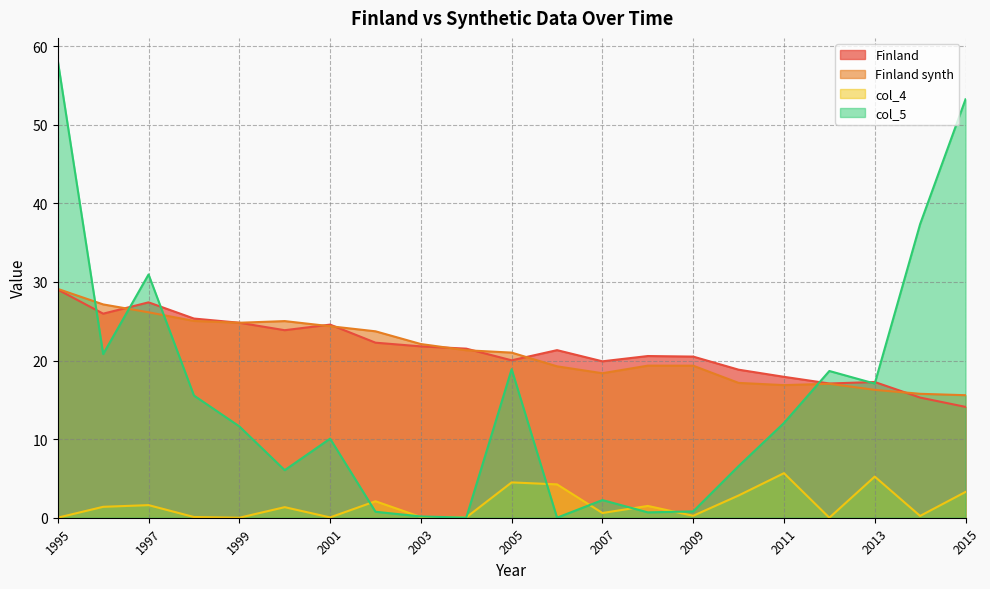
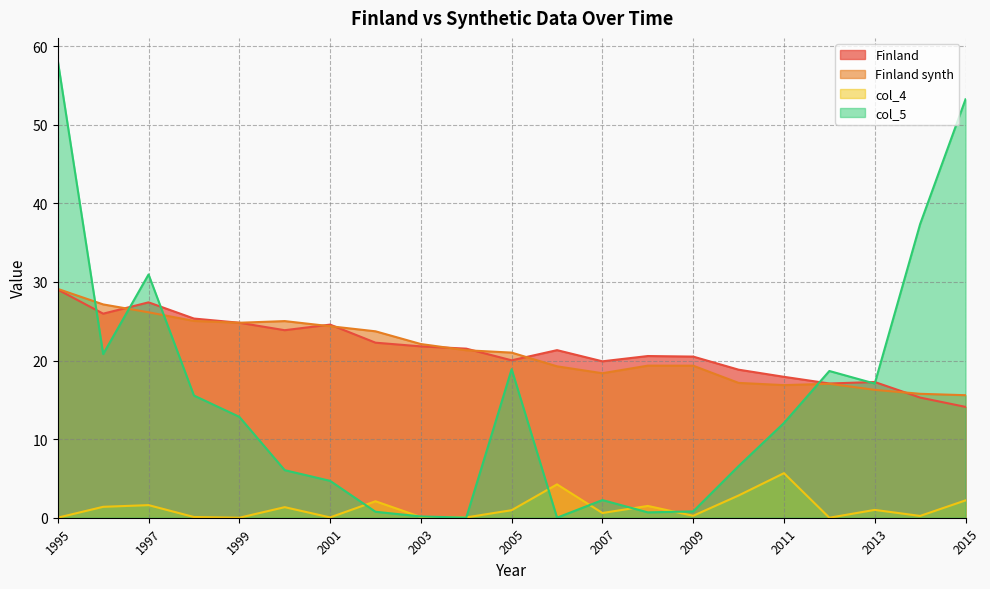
col_5, 1999: 12 -> 13
col_5, 2001: 10 -> 5
col_4, 2005: 4 -> 1
col_4, 2013: 5 -> 1
col_4, 2015: 3 -> 2
